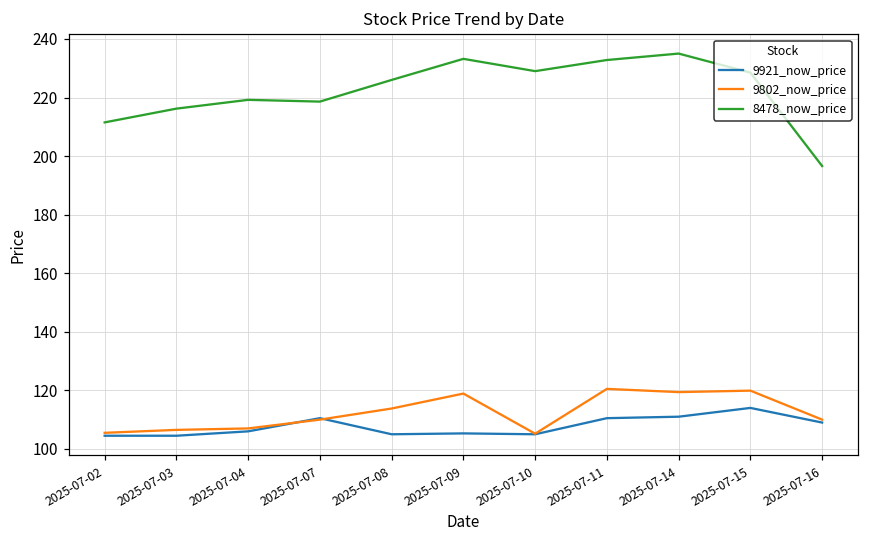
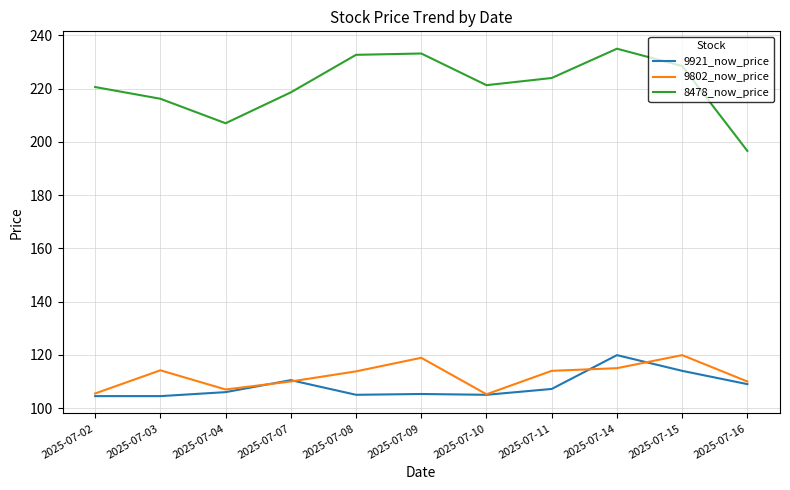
8478_now_price, 2025-07-02: 212 -> 221
9802_now_price, 2025-07-03: 107 -> 114
8478_now_price, 2025-07-04: 219 -> 207
8478_now_price, 2025-07-08: 226 -> 233
8478_now_price, 2025-07-10: 229 -> 221
9921_now_price, 2025-07-11: 111 -> 107
9802_now_price, 2025-07-11: 121 -> 114
8478_now_price, 2025-07-11: 233 -> 224
9921_now_price, 2025-07-14: 111 -> 120
9802_now_price, 2025-07-14: 119 -> 115
